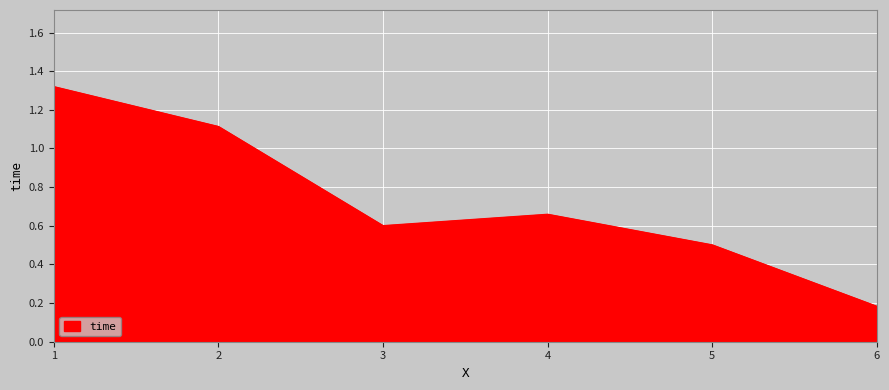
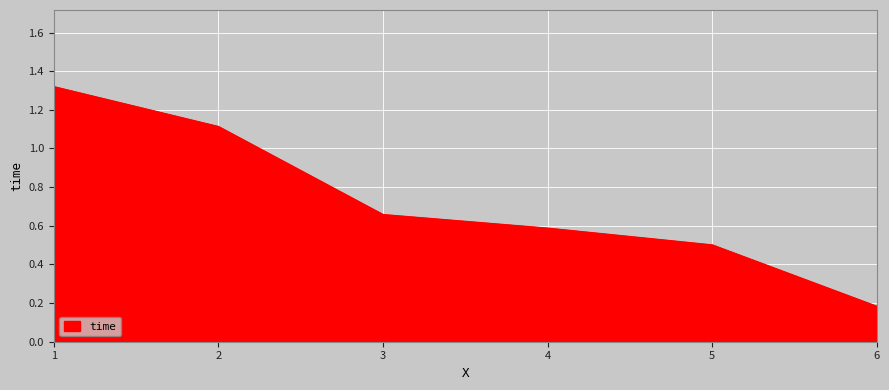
3: 0.60 -> 0.66
4: 0.66 -> 0.59
